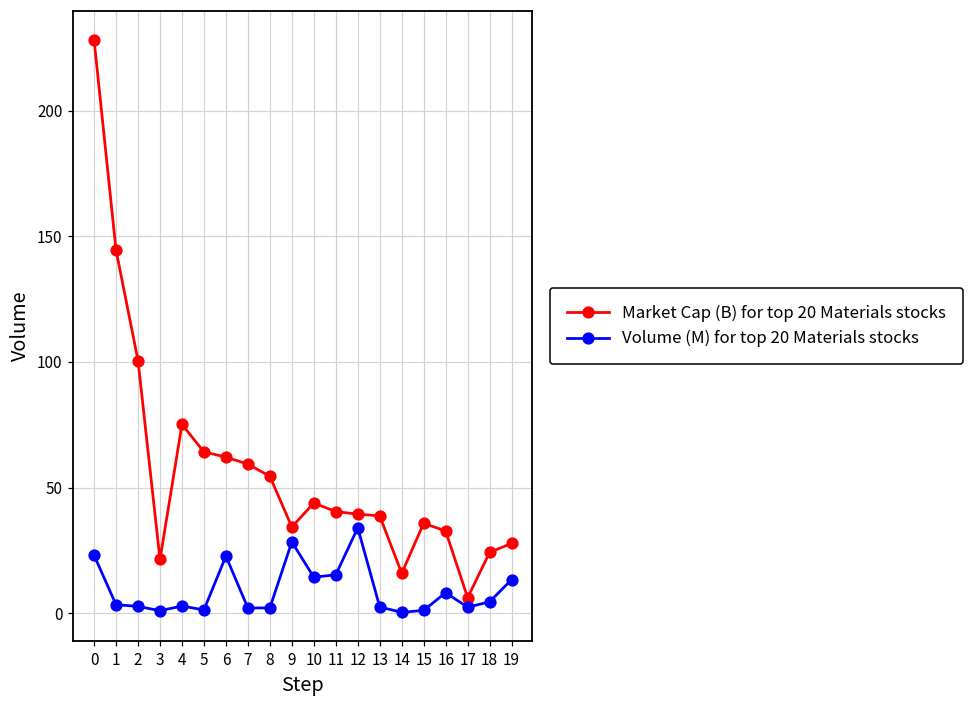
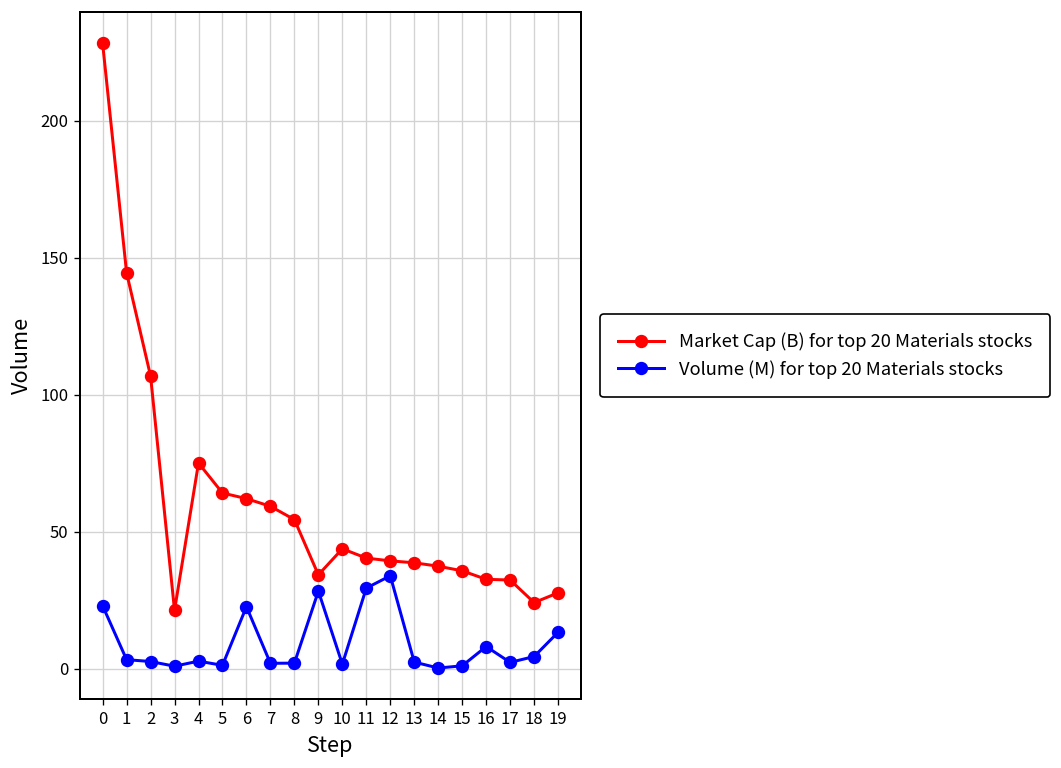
Market Cap (B) for top 20 Materials stocks, 2: 101 -> 107
Volume (M) for top 20 Materials stocks, 10: 14 -> 2
Volume (M) for top 20 Materials stocks, 11: 15 -> 30
Market Cap (B) for top 20 Materials stocks, 14: 16 -> 38
Market Cap (B) for top 20 Materials stocks, 17: 6 -> 32
